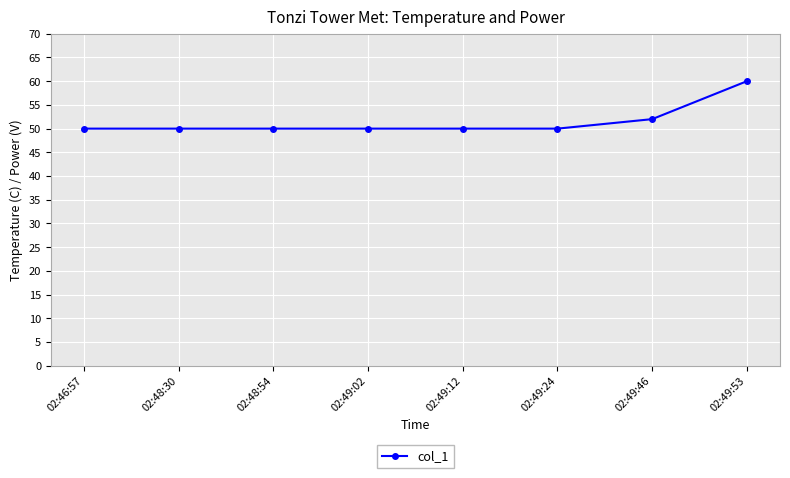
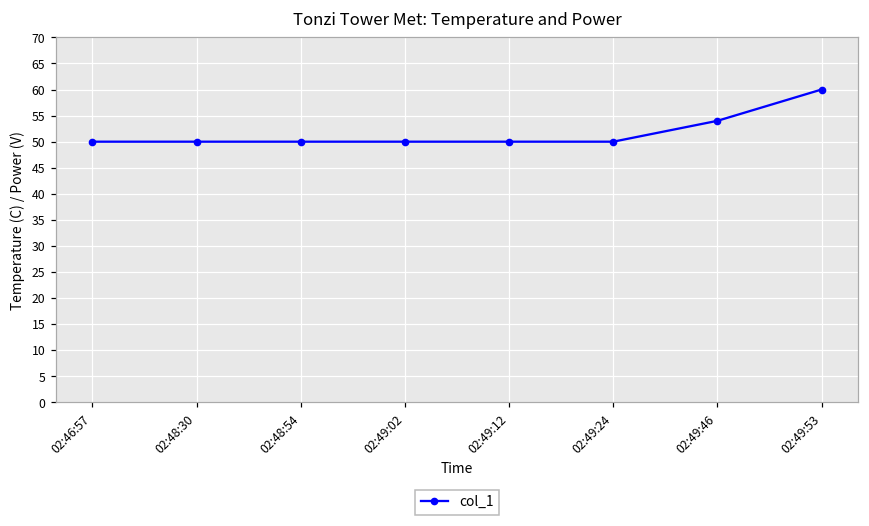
02:49:46: 52 -> 54
